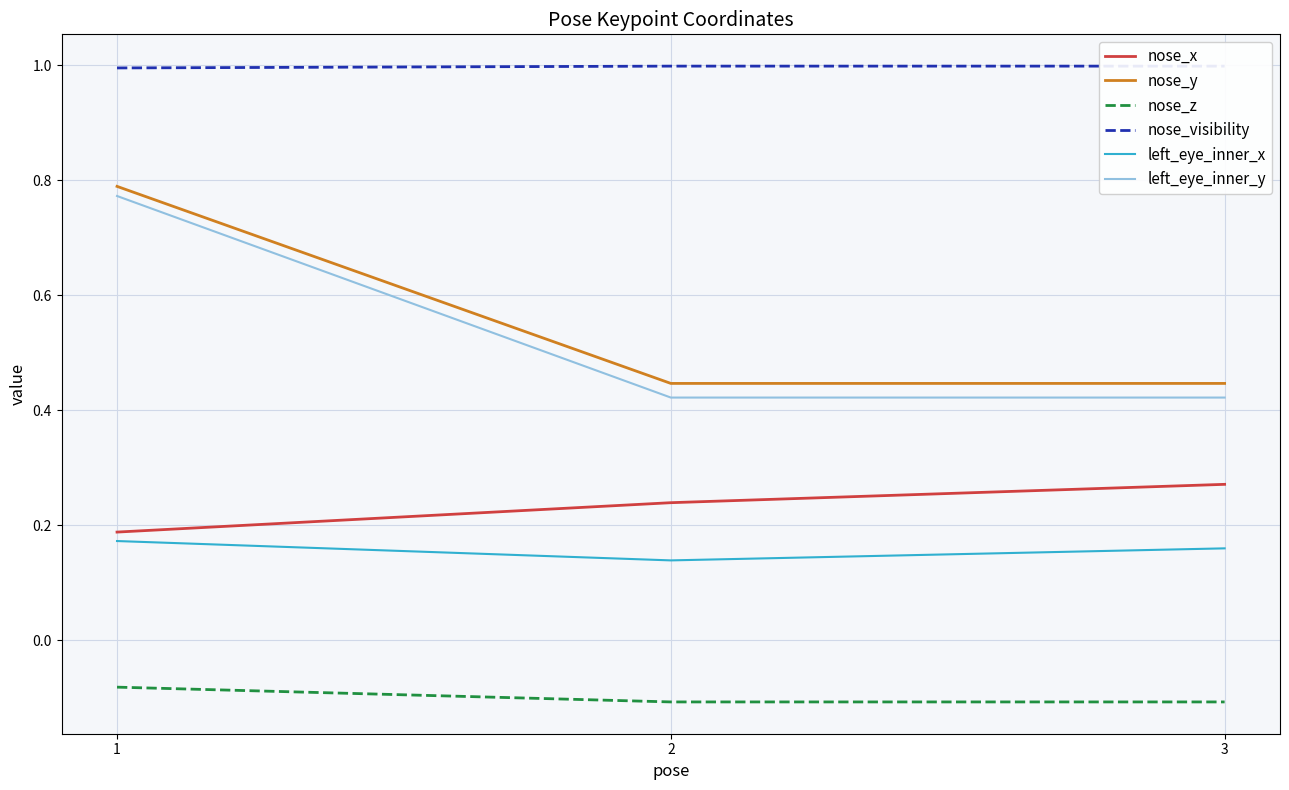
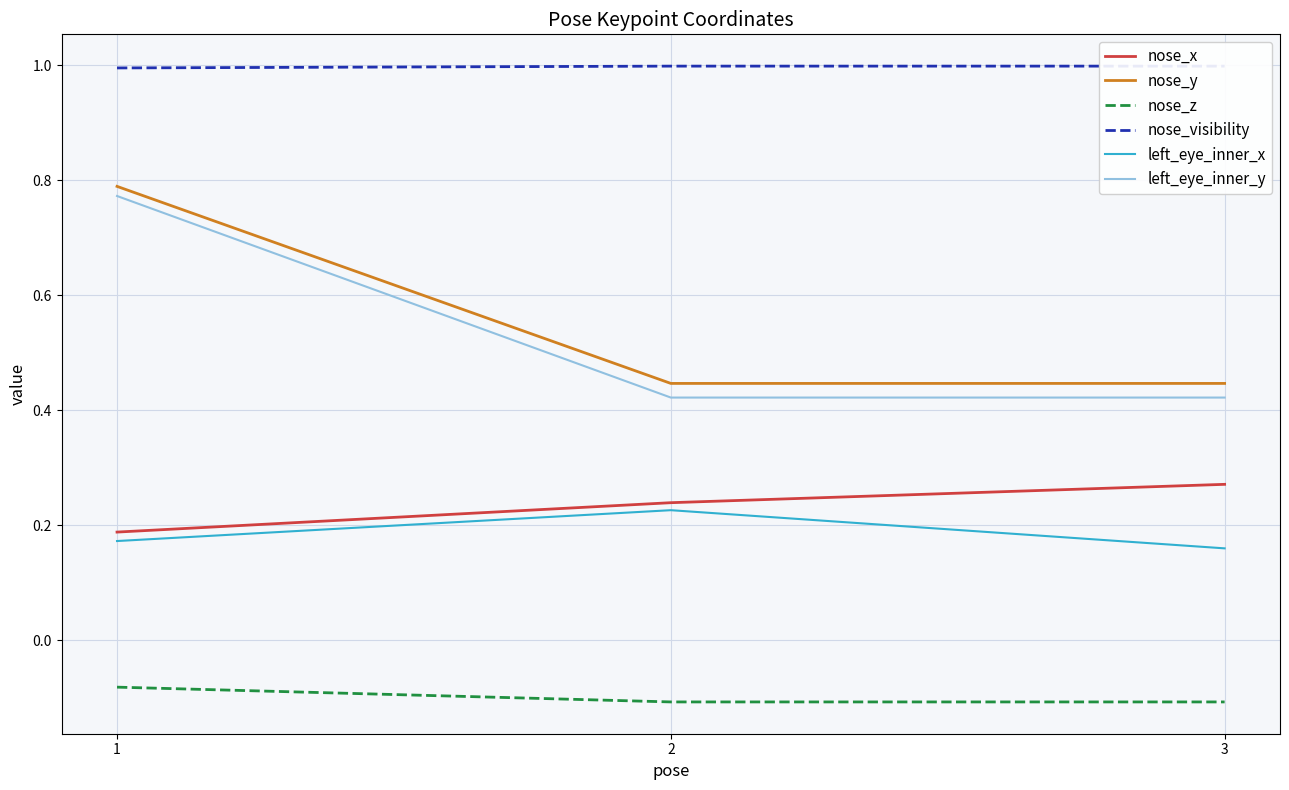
left_eye_inner_x, 2: 0.14 -> 0.23
